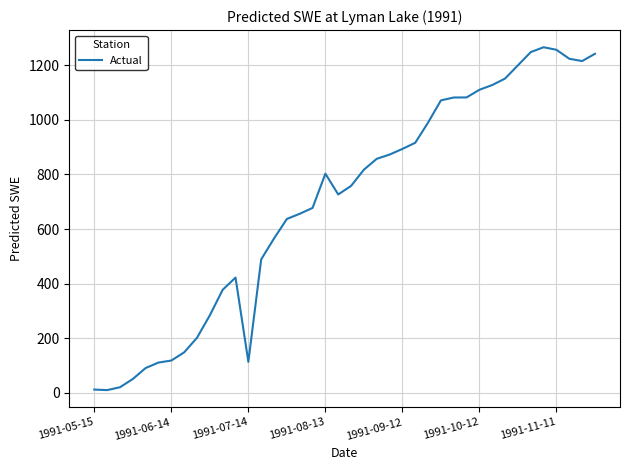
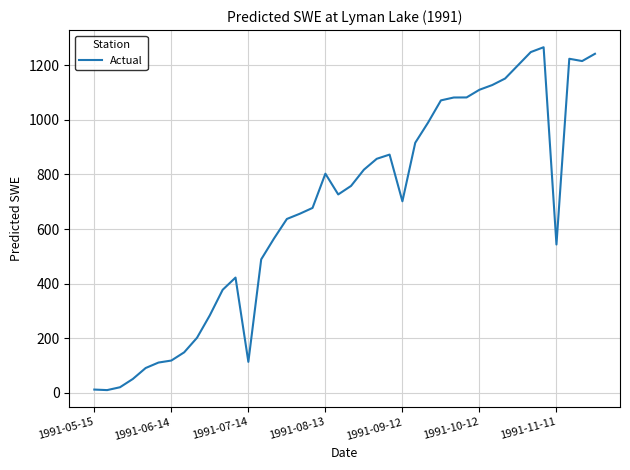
1991-09-12: 890 -> 700
1991-11-11: 1260 -> 540
